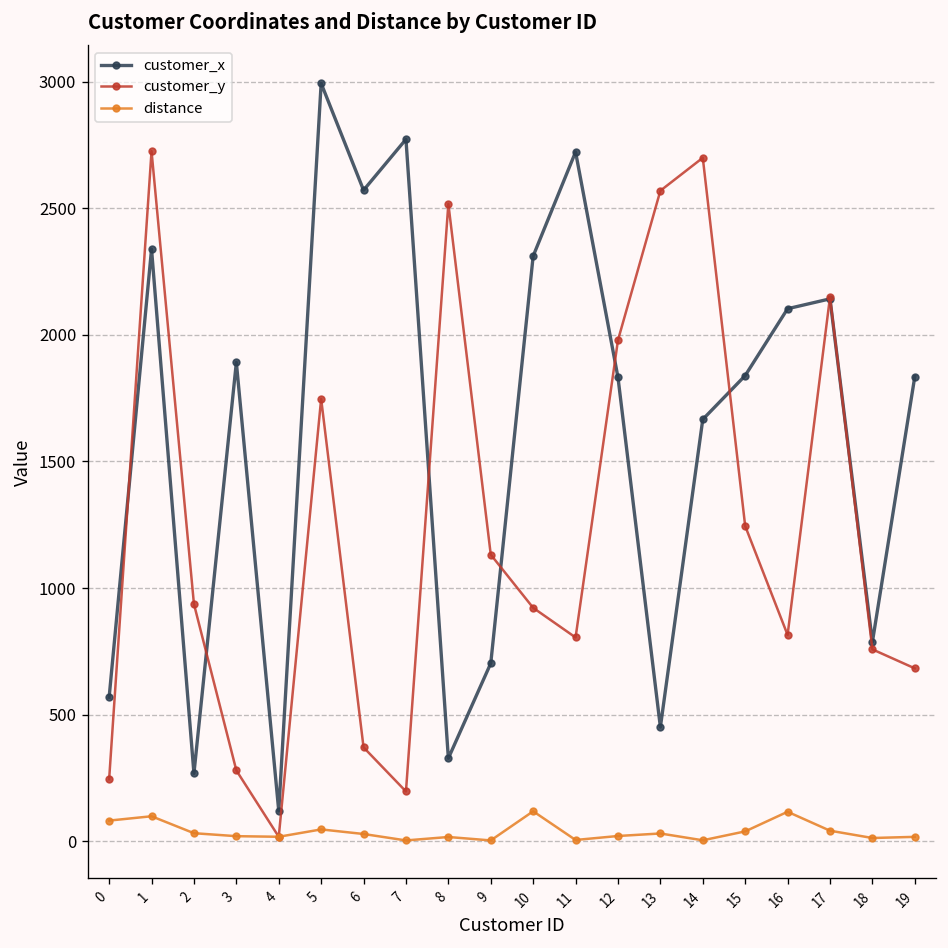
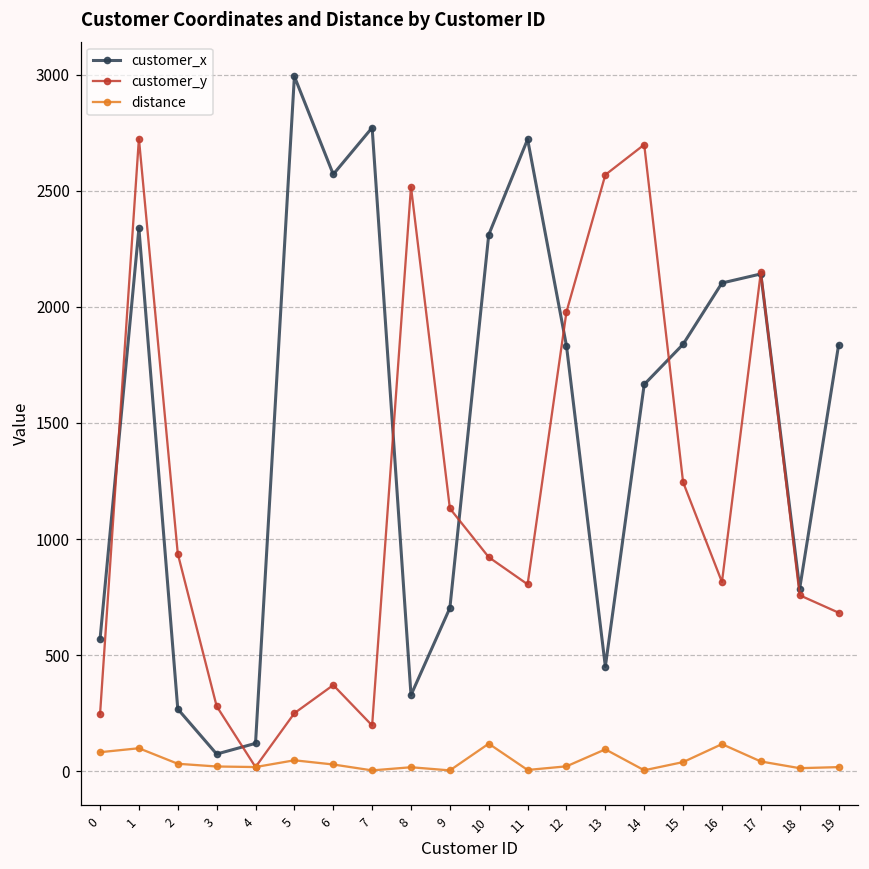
customer_x, 3: 1890 -> 70
customer_y, 5: 1750 -> 250
distance, 13: 30 -> 90
